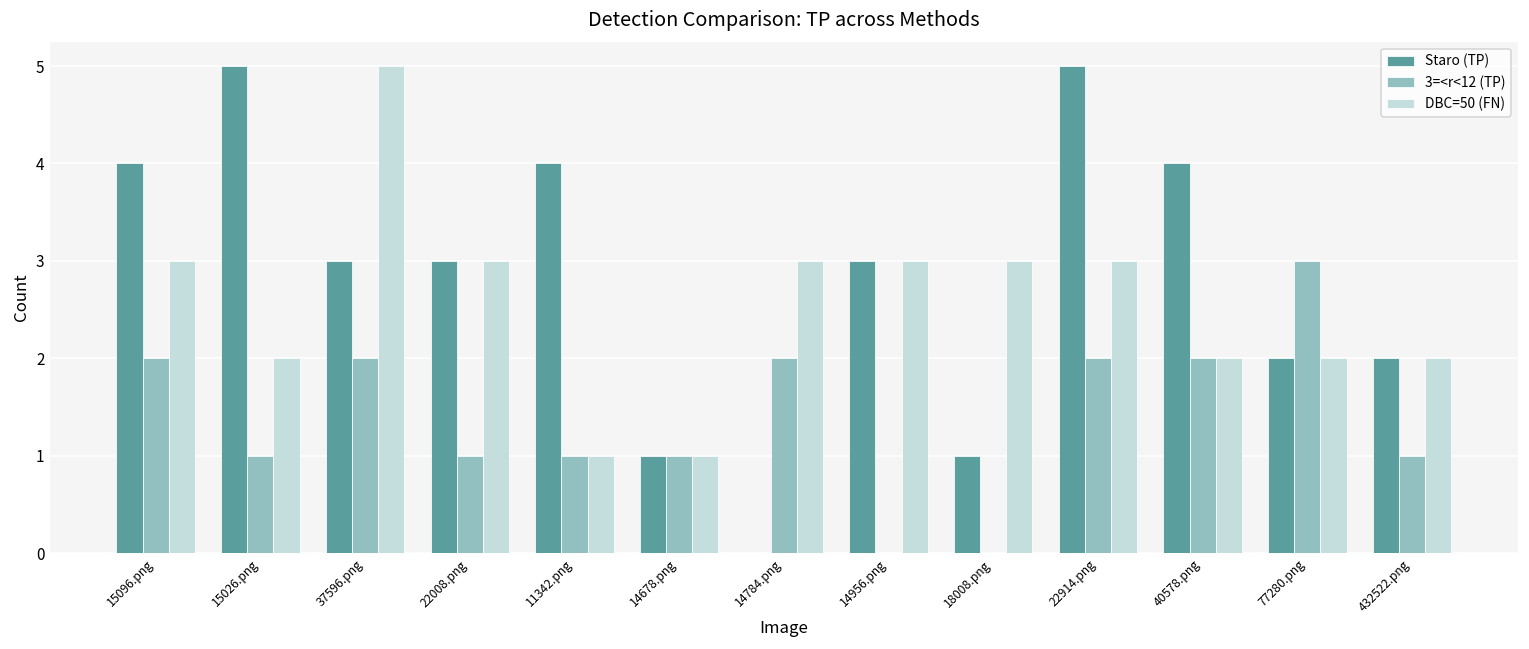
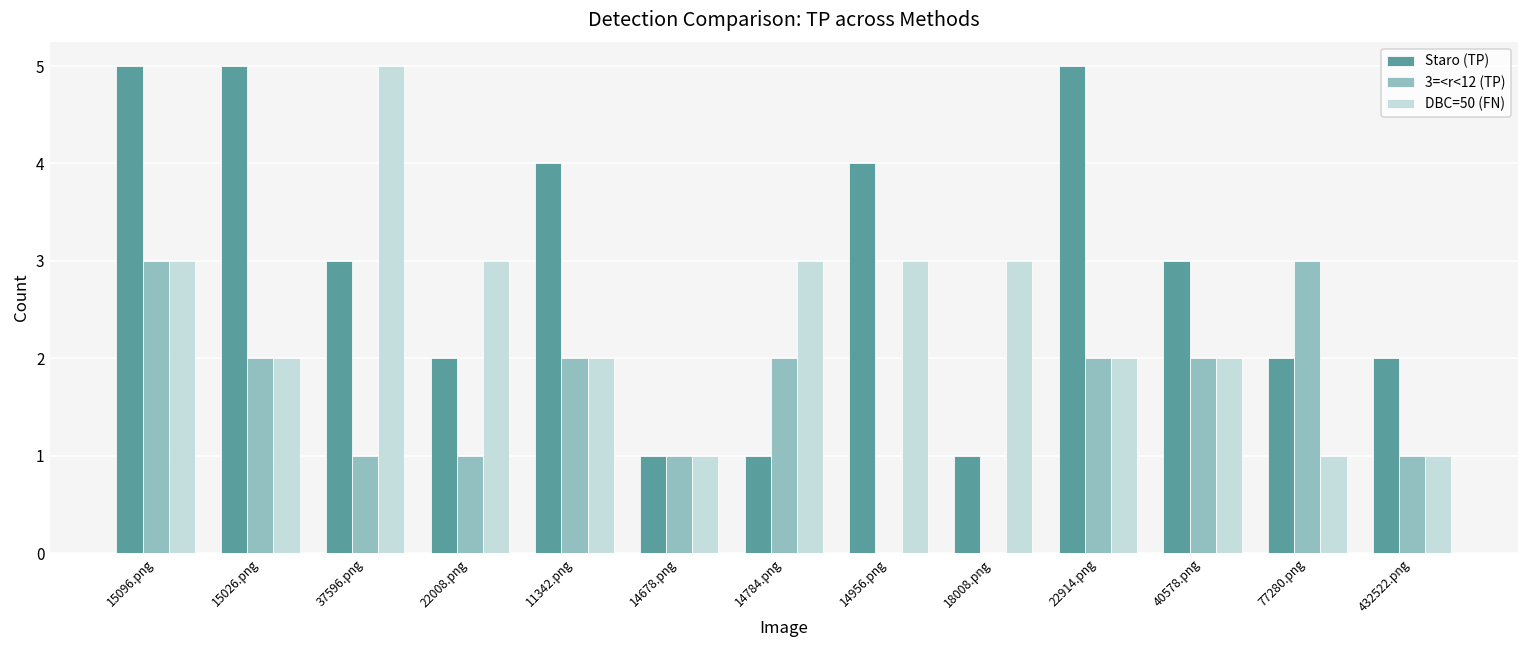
Staro (TP), 15096.png: 4 -> 5
3=<r<12 (TP), 15096.png: 2 -> 3
3=<r<12 (TP), 15026.png: 1 -> 2
3=<r<12 (TP), 37596.png: 2 -> 1
Staro (TP), 22008.png: 3 -> 2
3=<r<12 (TP), 11342.png: 1 -> 2
DBC=50 (FN), 11342.png: 1 -> 2
Staro (TP), 14784.png: 0 -> 1
Staro (TP), 14956.png: 3 -> 4
DBC=50 (FN), 22914.png: 3 -> 2
Staro (TP), 40578.png: 4 -> 3
DBC=50 (FN), 77280.png: 2 -> 1
DBC=50 (FN), 432522.png: 2 -> 1
